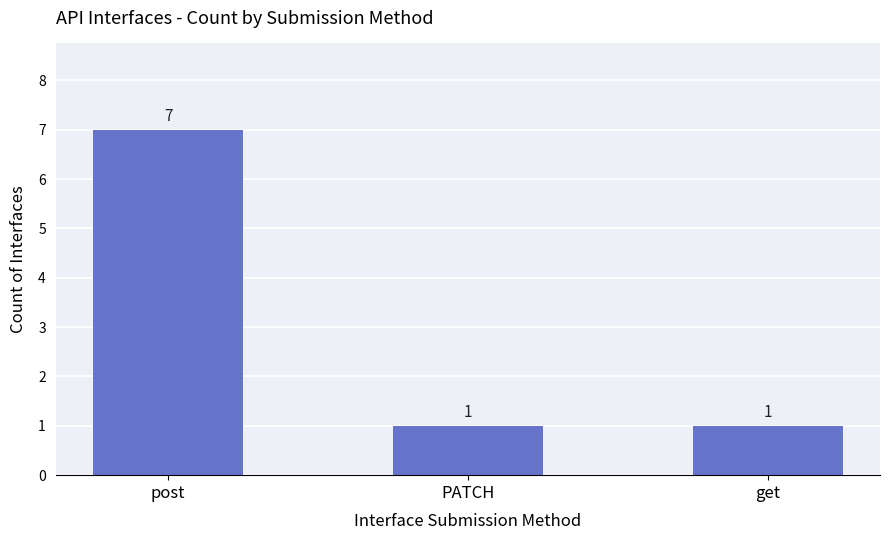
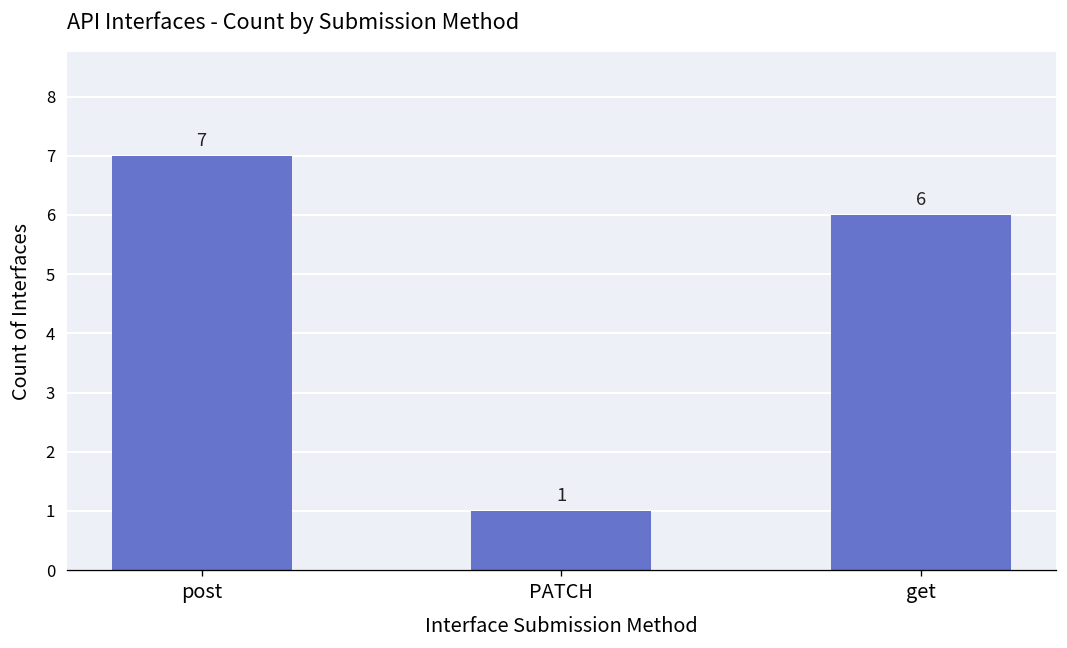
get: 1 -> 6
